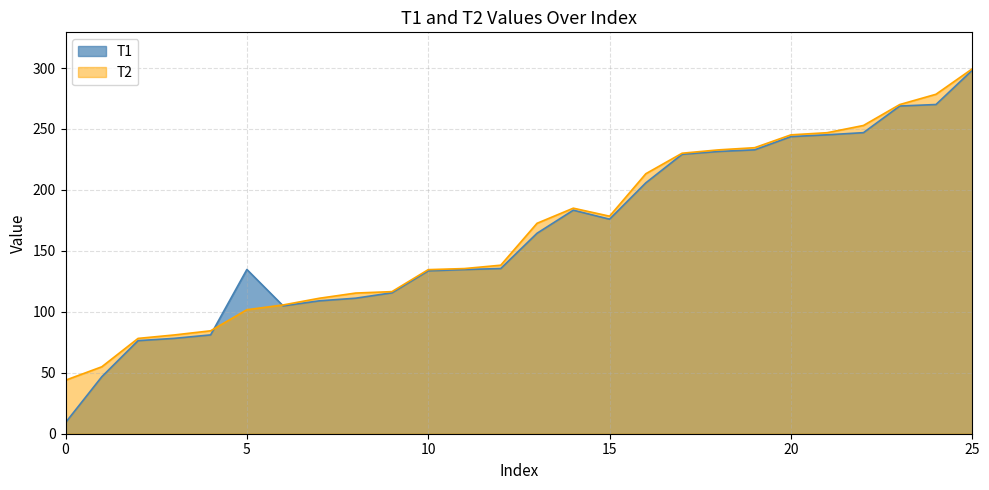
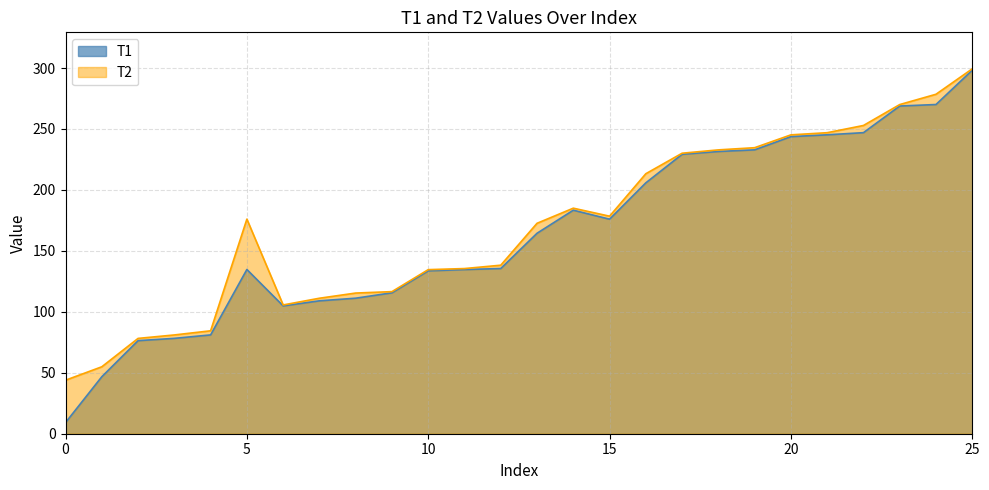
T2, 5: 102 -> 176
